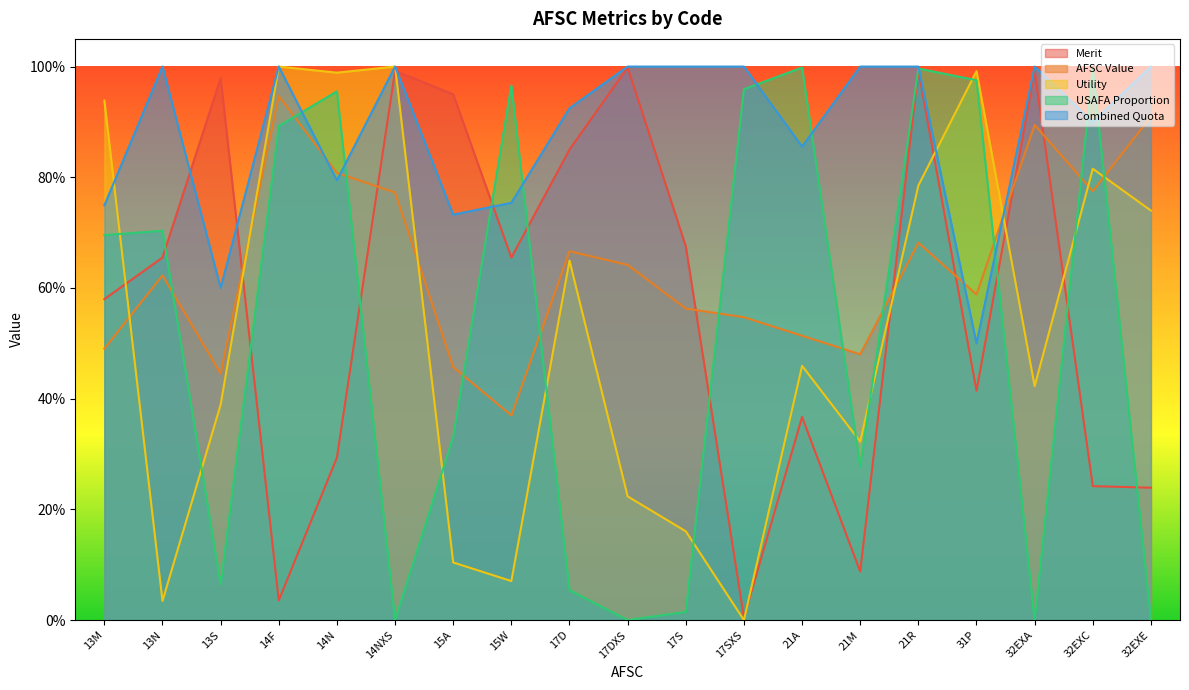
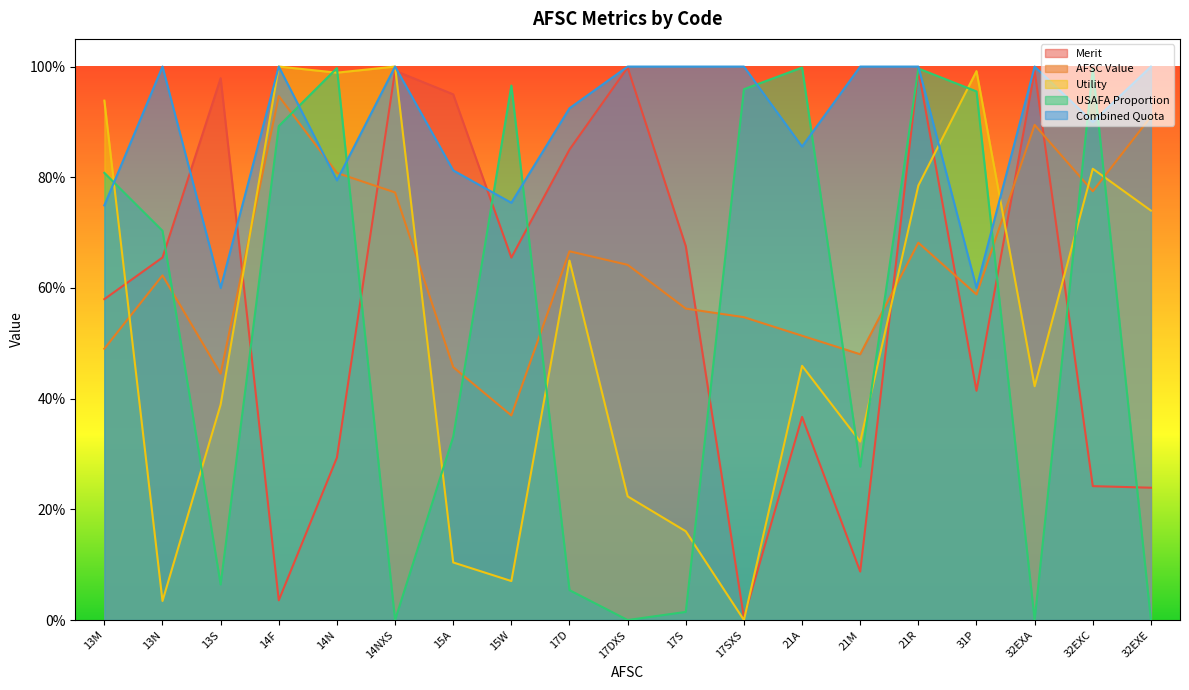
USAFA Proportion, 13M: 70% -> 81%
USAFA Proportion, 14N: 96% -> 100%
Combined Quota, 15A: 73% -> 81%
USAFA Proportion, 31P: 98% -> 96%
Combined Quota, 31P: 50% -> 60%
